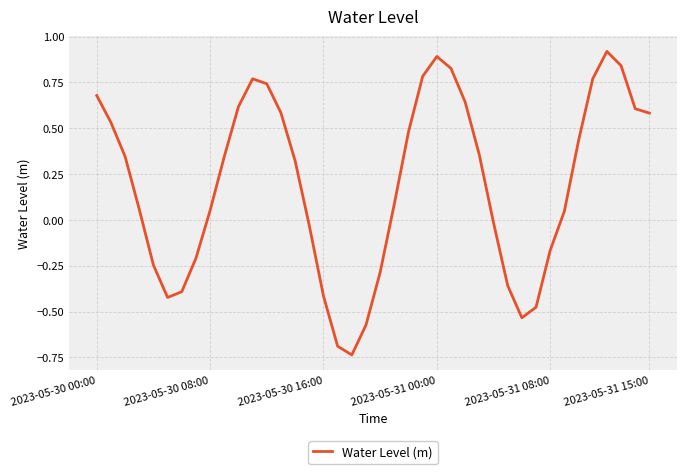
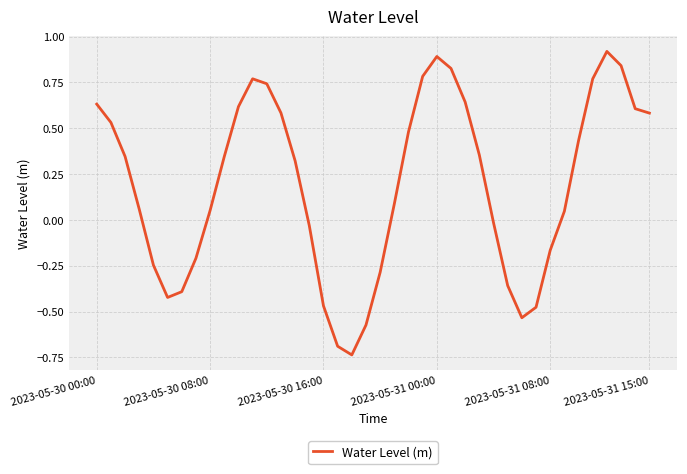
2023-05-30 00:00: 0.68 -> 0.63
2023-05-30 16:00: -0.42 -> -0.47
